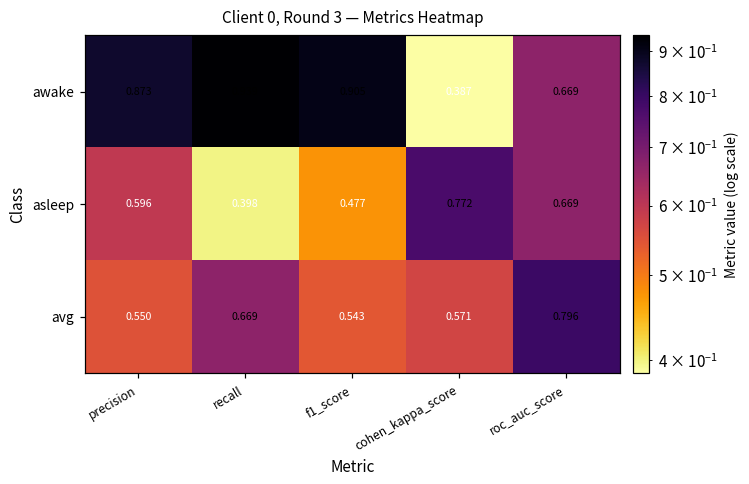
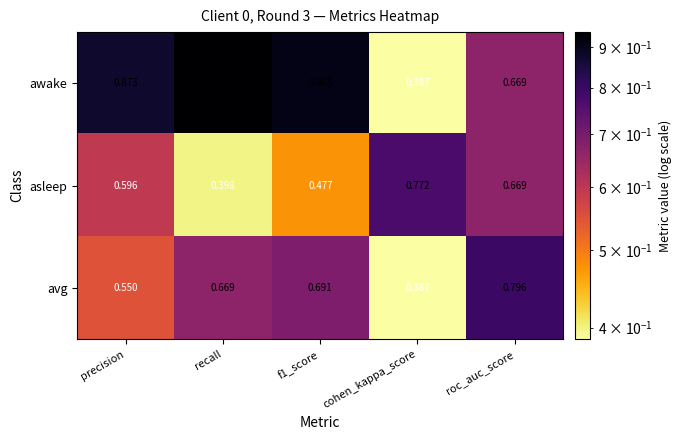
avg, f1_score: 0.543 -> 0.691
avg, cohen_kappa_score: 0.571 -> 0.387
